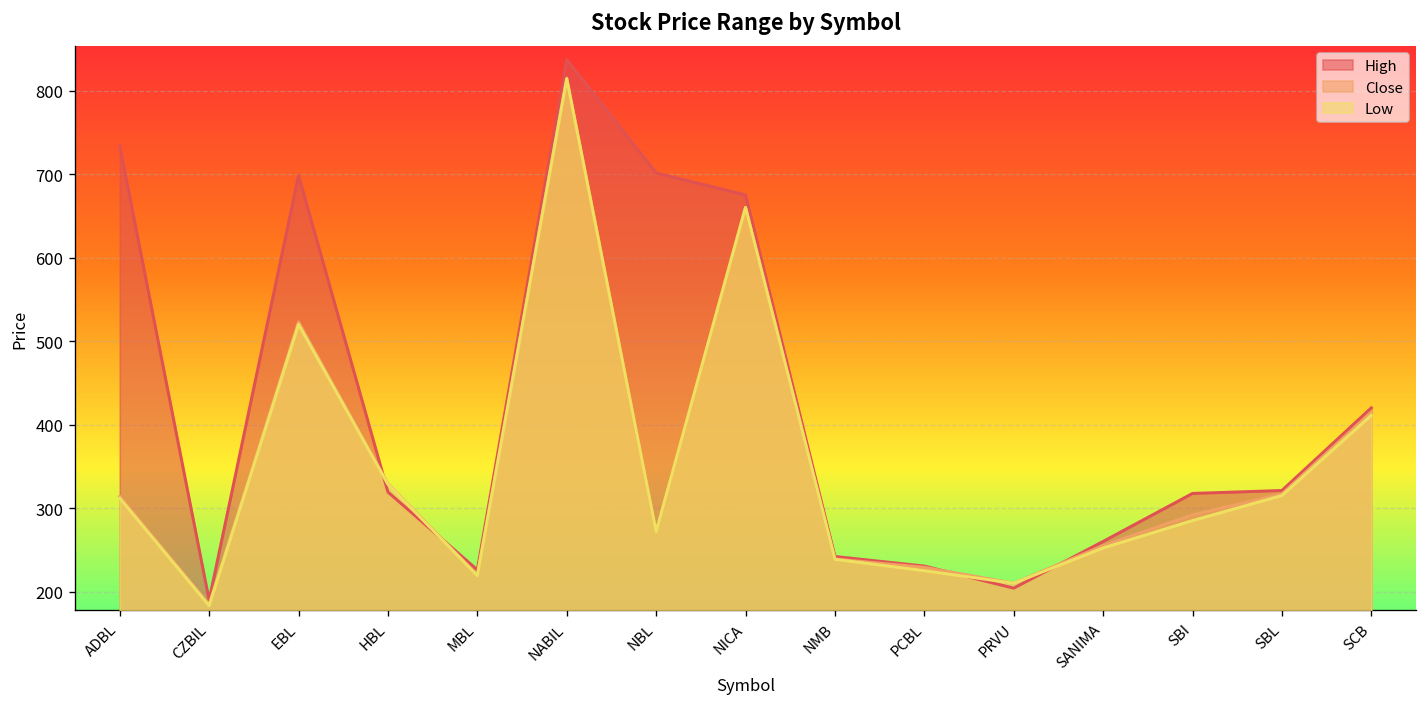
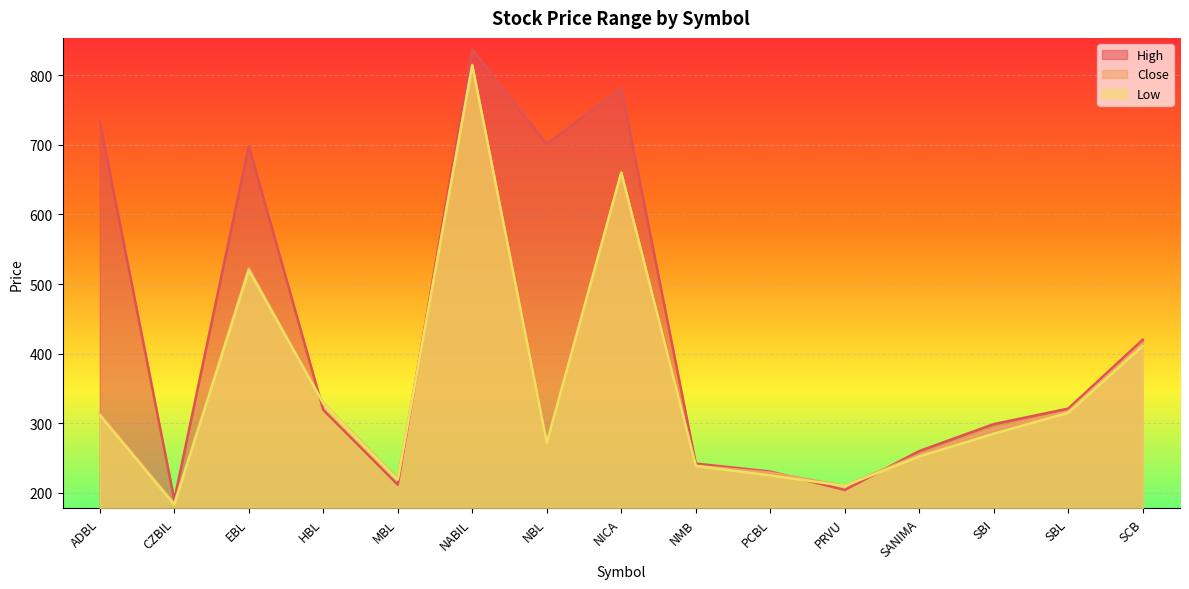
High, MBL: 230 -> 210
High, NICA: 680 -> 780
High, SBI: 320 -> 300
